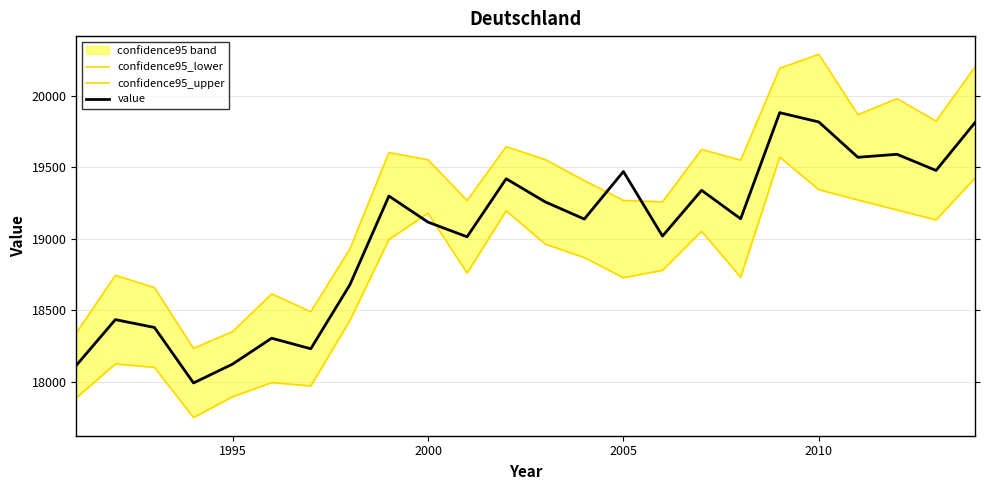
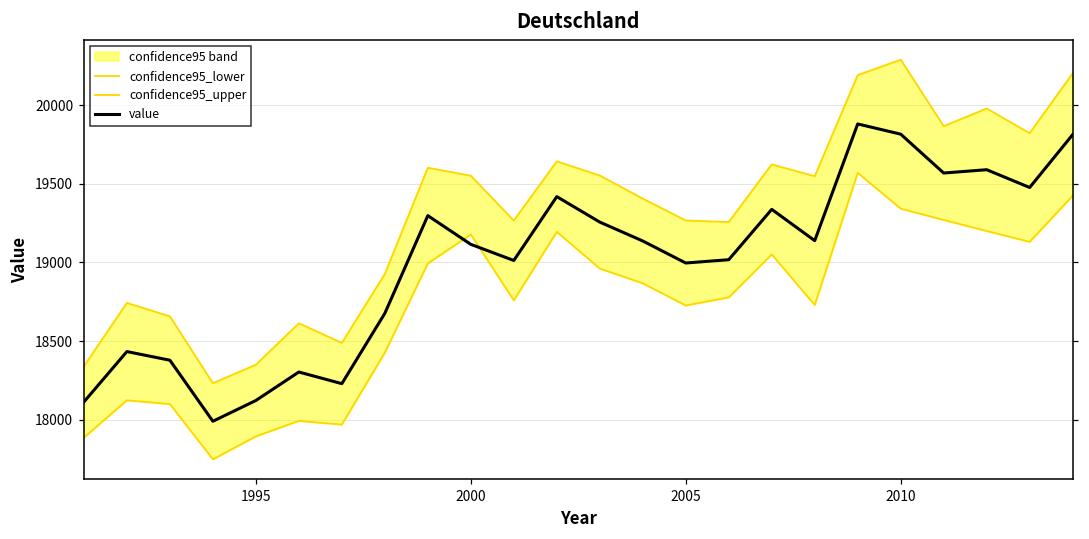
value, 2005: 19470 -> 19000
